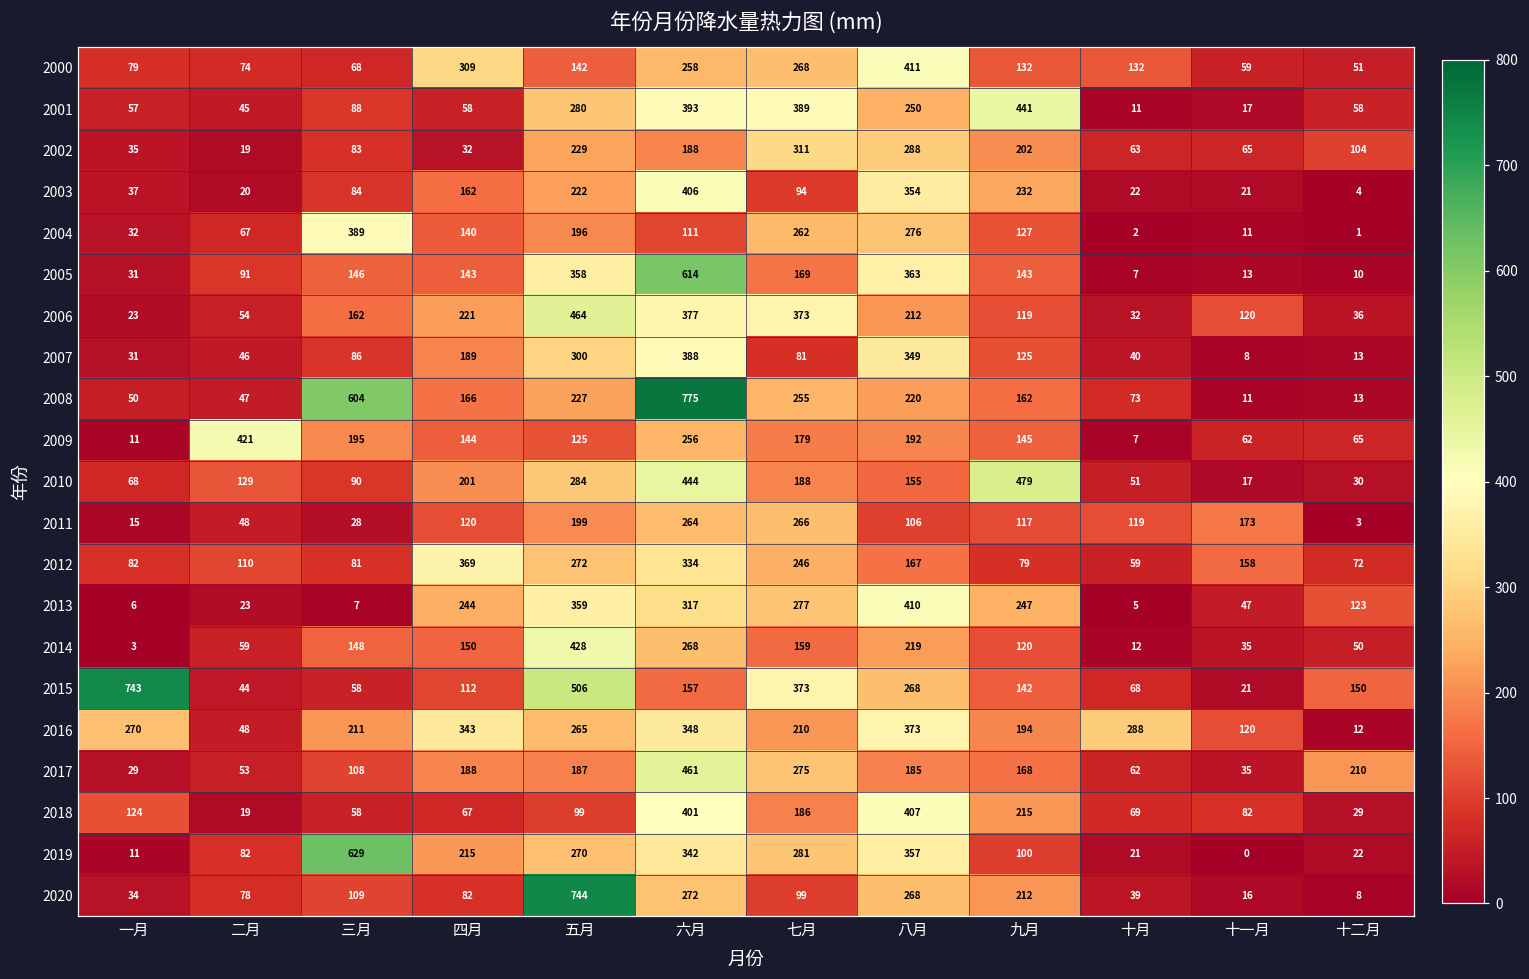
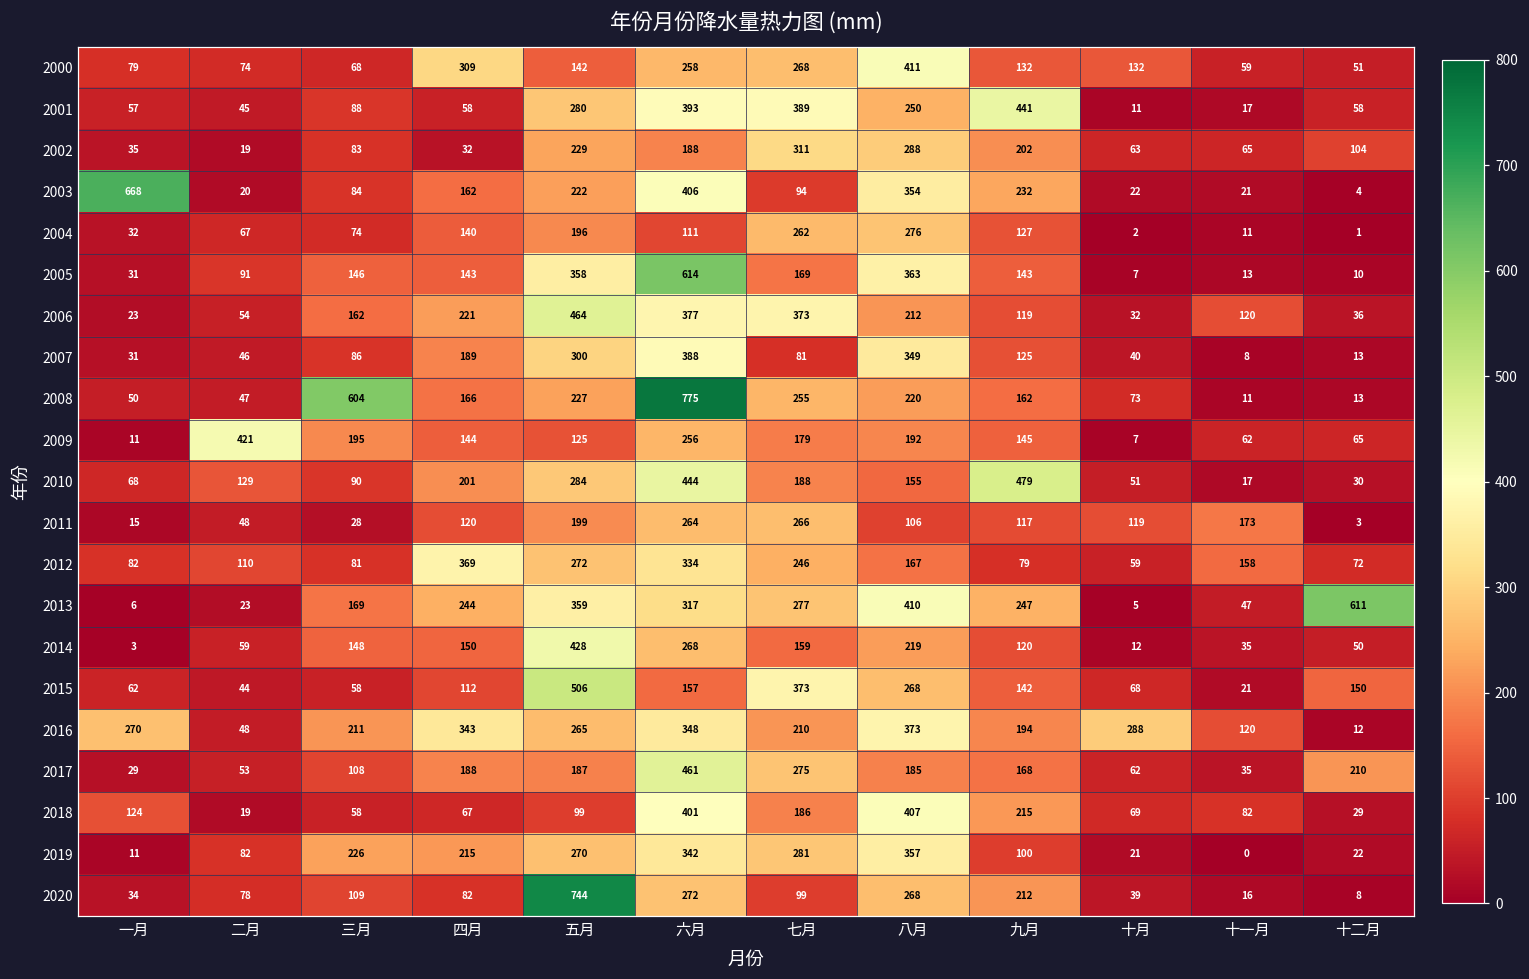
2003, 一月: 37 -> 668
2004, 三月: 389 -> 74
2013, 三月: 7 -> 169
2013, 十二月: 123 -> 611
2015, 一月: 743 -> 62
2019, 三月: 629 -> 226
